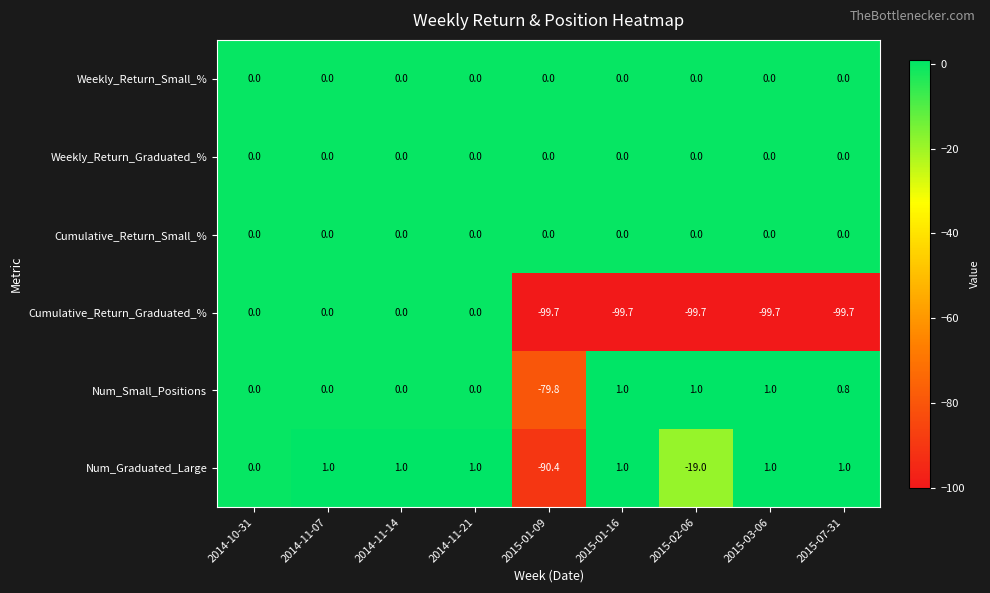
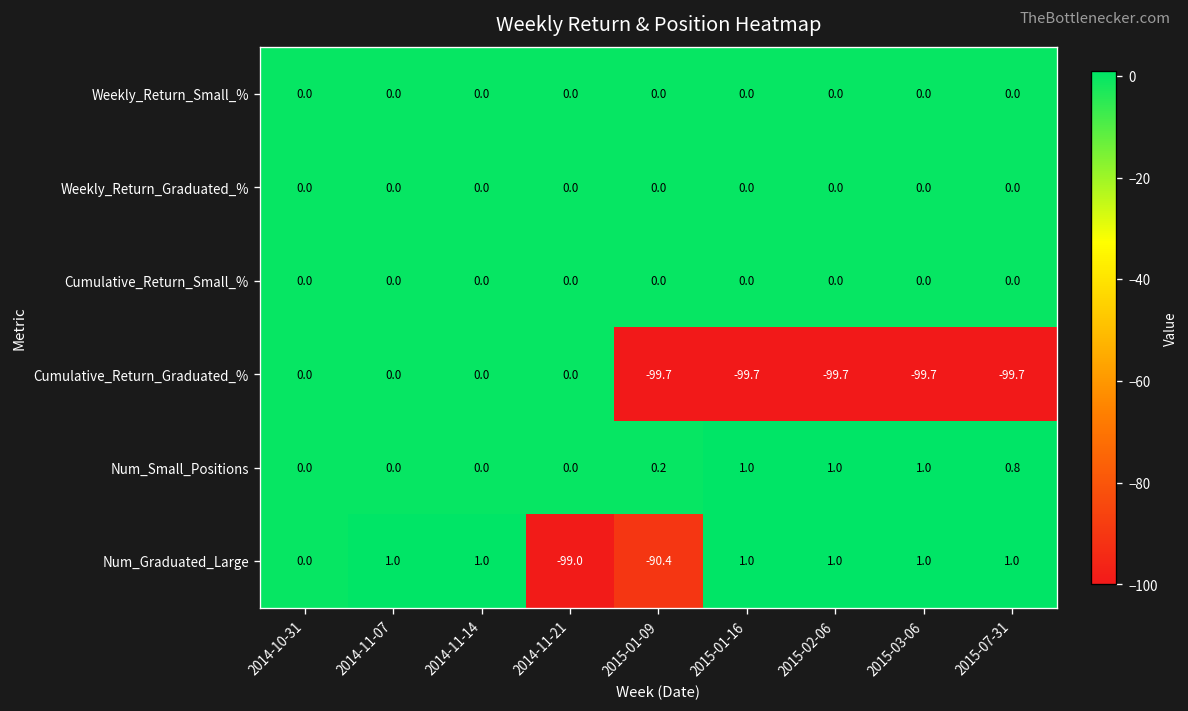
Num_Small_Positions, 2015-01-09: -79.8 -> 0.2
Num_Graduated_Large, 2014-11-21: 1.0 -> -99.0
Num_Graduated_Large, 2015-02-06: -19.0 -> 1.0
